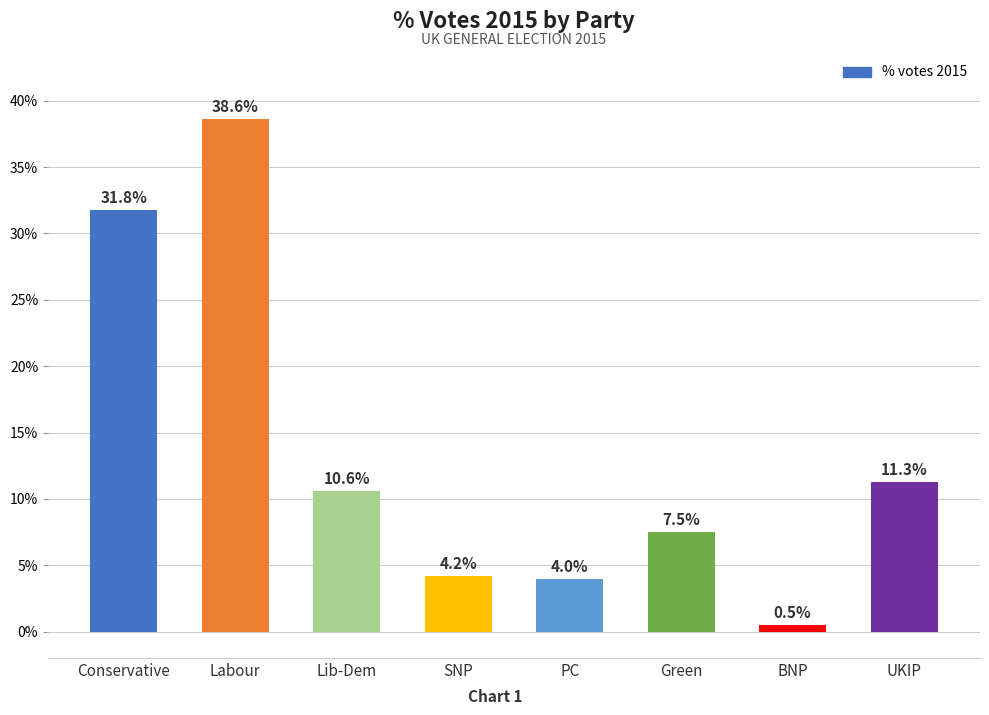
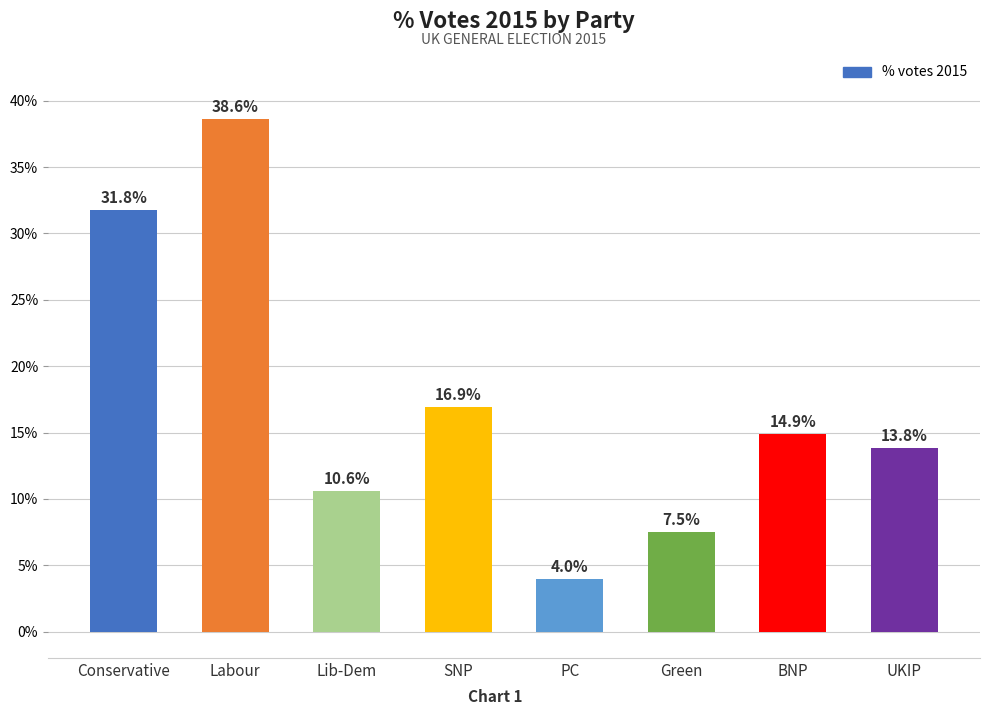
SNP: 4.2% -> 16.9%
BNP: 0.5% -> 14.9%
UKIP: 11.3% -> 13.8%
